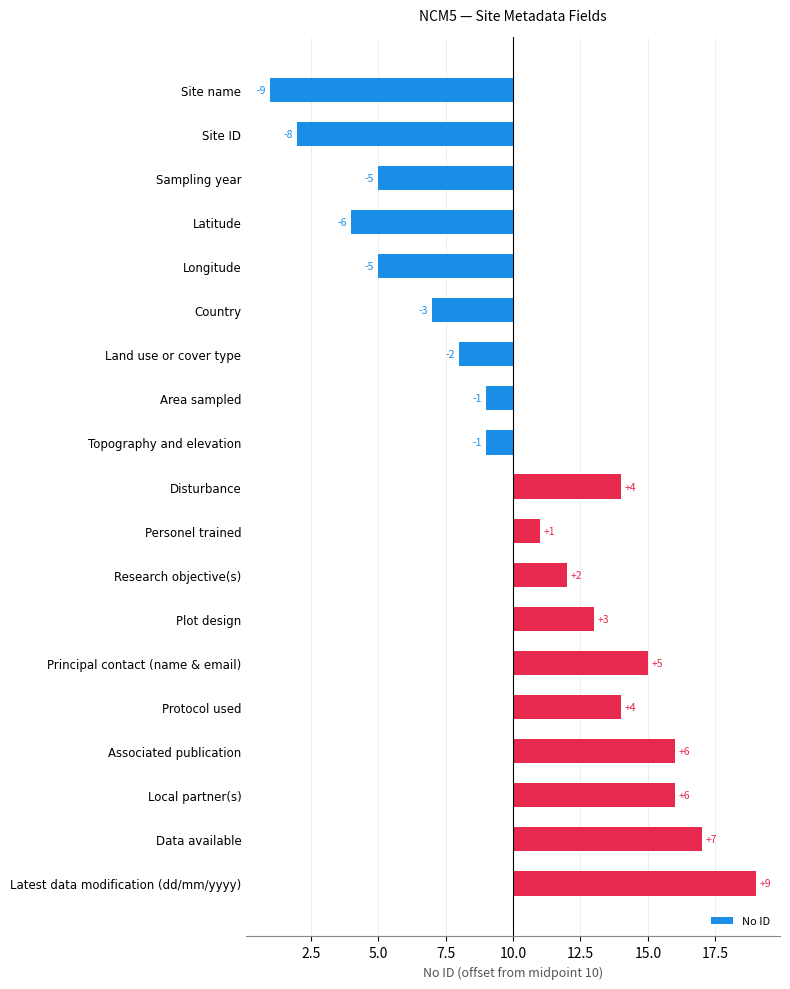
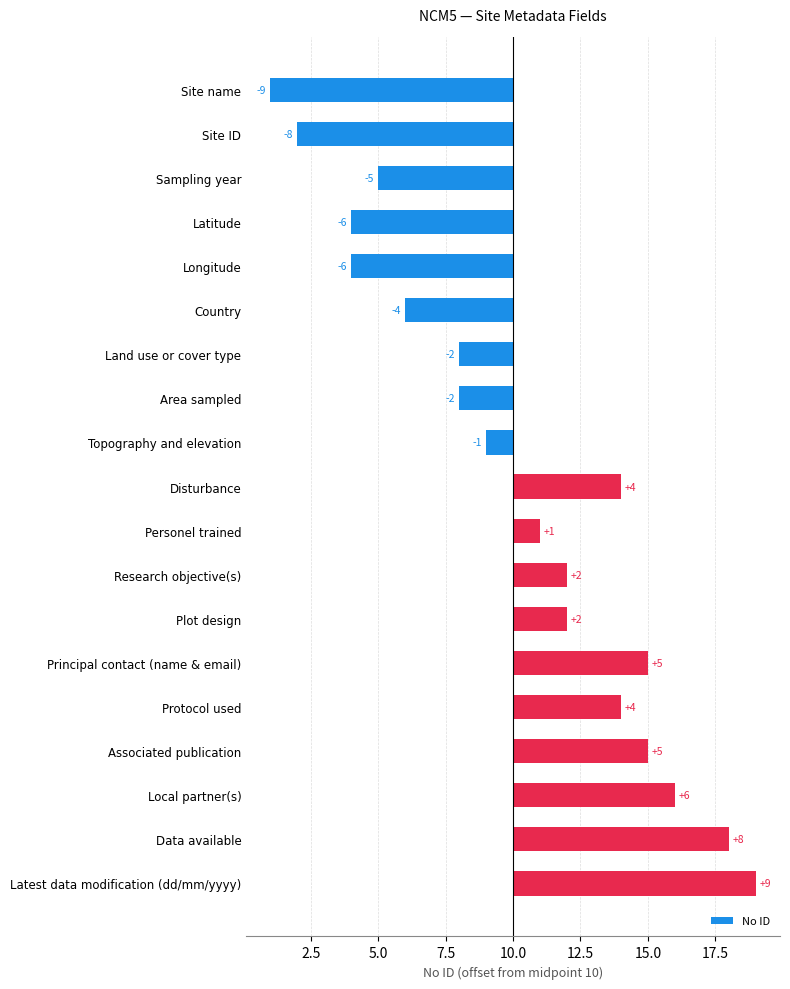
Longitude: -5 -> -6
Country: -3 -> -4
Area sampled: -1 -> -2
Plot design: +3 -> +2
Associated publication: +6 -> +5
Data available: +7 -> +8
